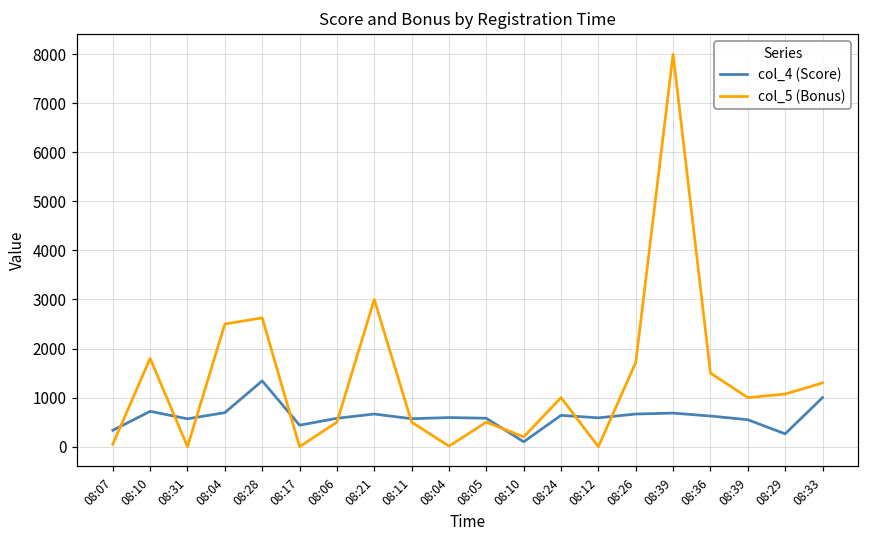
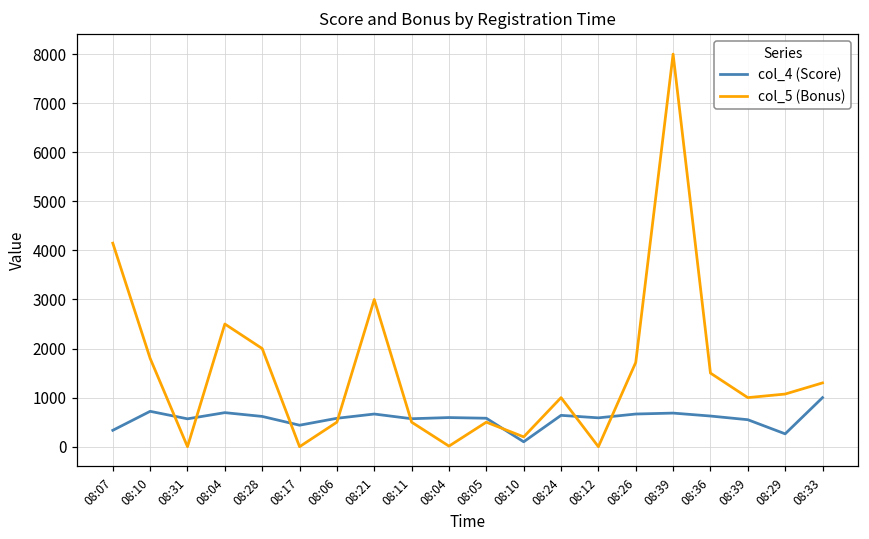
col_5 (Bonus), 08:07: 100 -> 4100
col_4 (Score), 08:28: 1300 -> 600
col_5 (Bonus), 08:28: 2600 -> 2000
